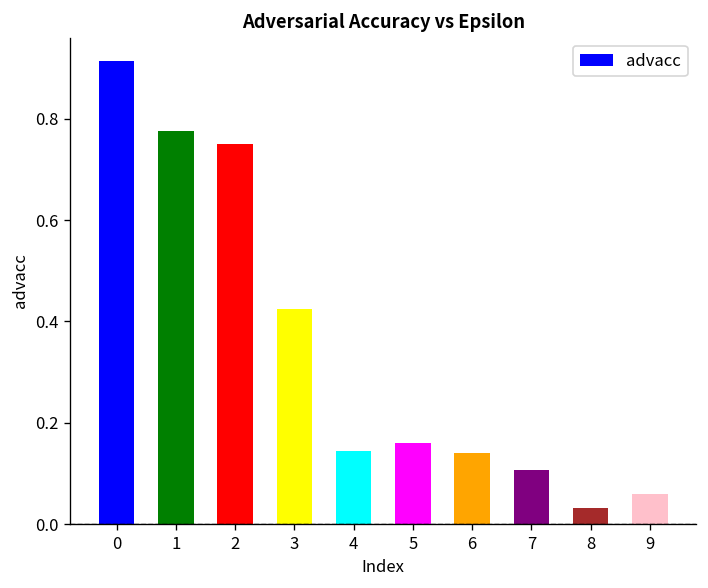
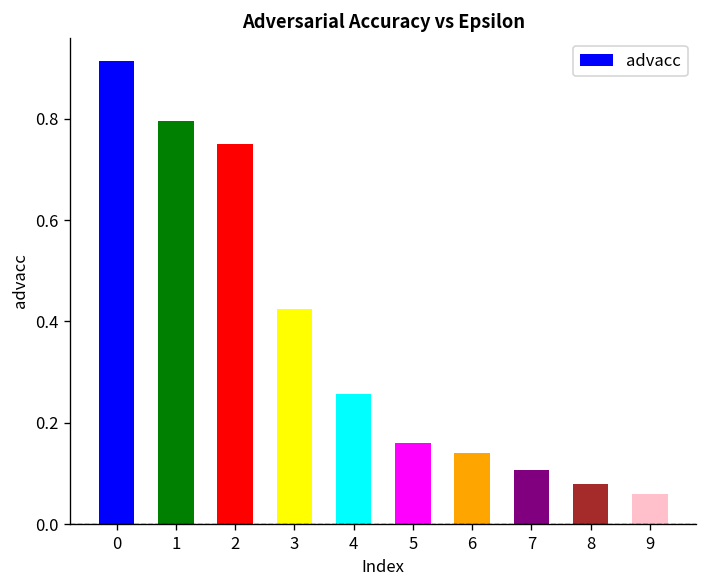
1: 0.78 -> 0.80
4: 0.14 -> 0.26
8: 0.03 -> 0.08
